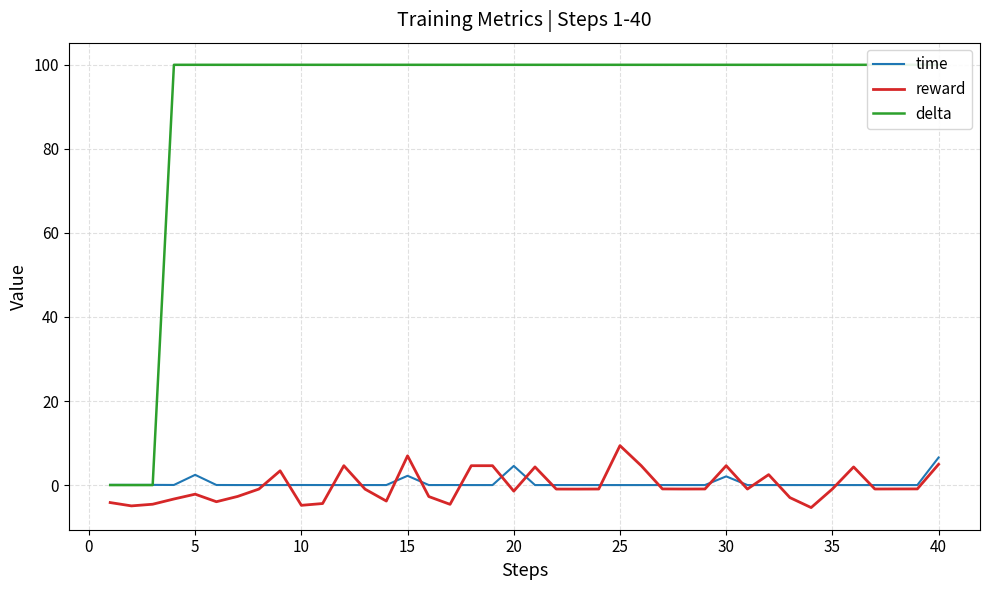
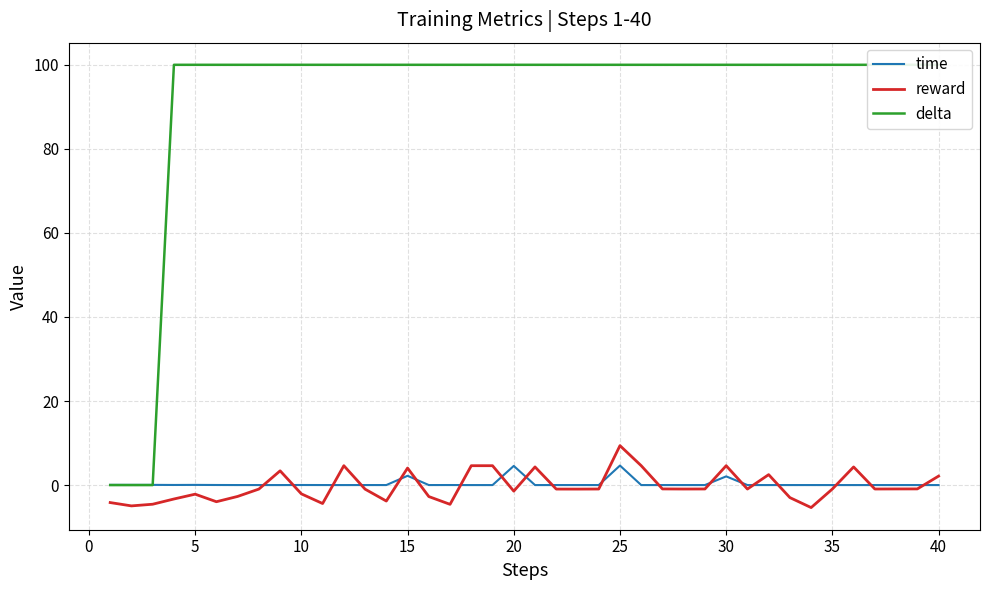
time, 5: 2 -> 0
reward, 10: -5 -> -2
reward, 15: 7 -> 4
time, 25: 0 -> 5
time, 40: 7 -> 0
reward, 40: 5 -> 2
